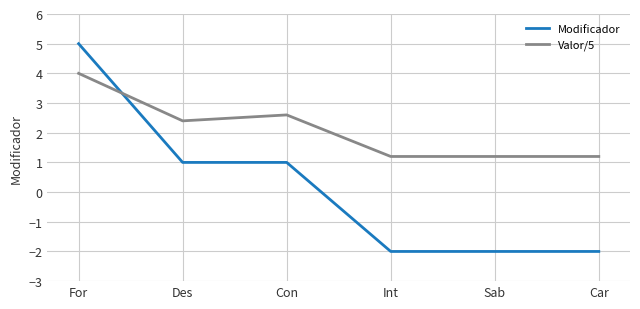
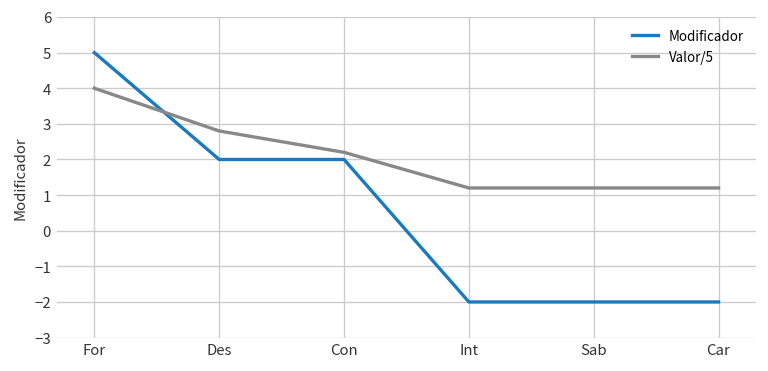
Modificador, Des: 1 -> 2
Valor/5, Des: 2.4 -> 2.8
Modificador, Con: 1 -> 2
Valor/5, Con: 2.6 -> 2.2
